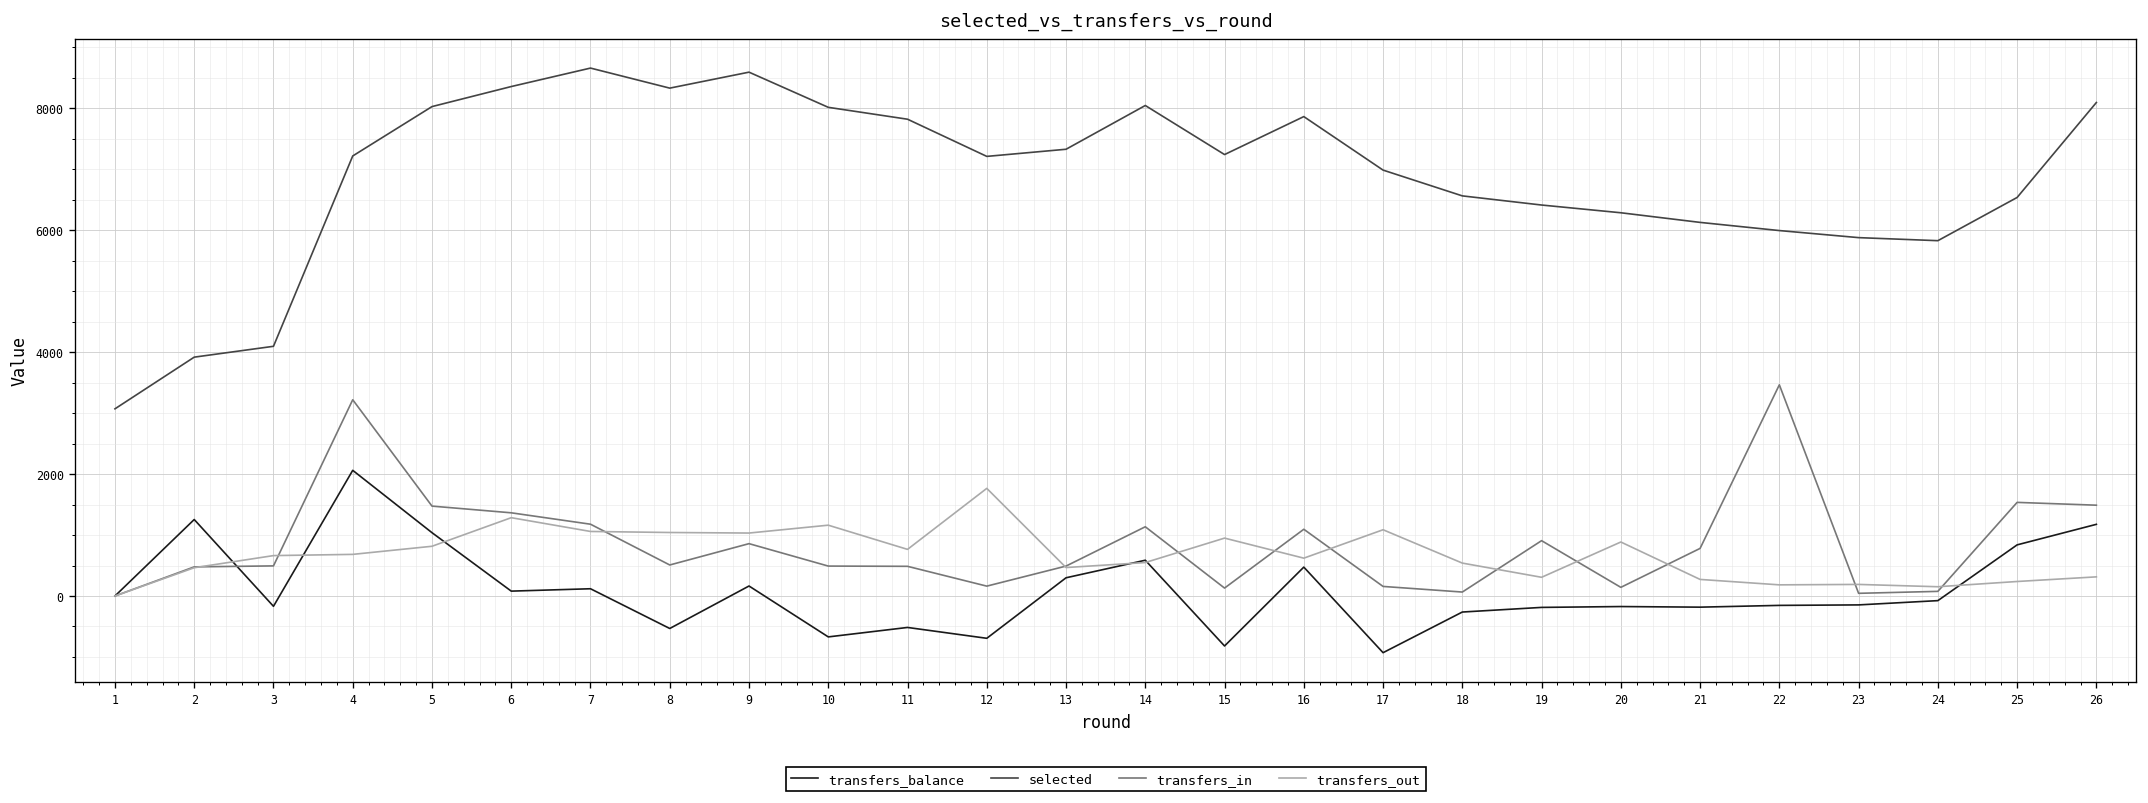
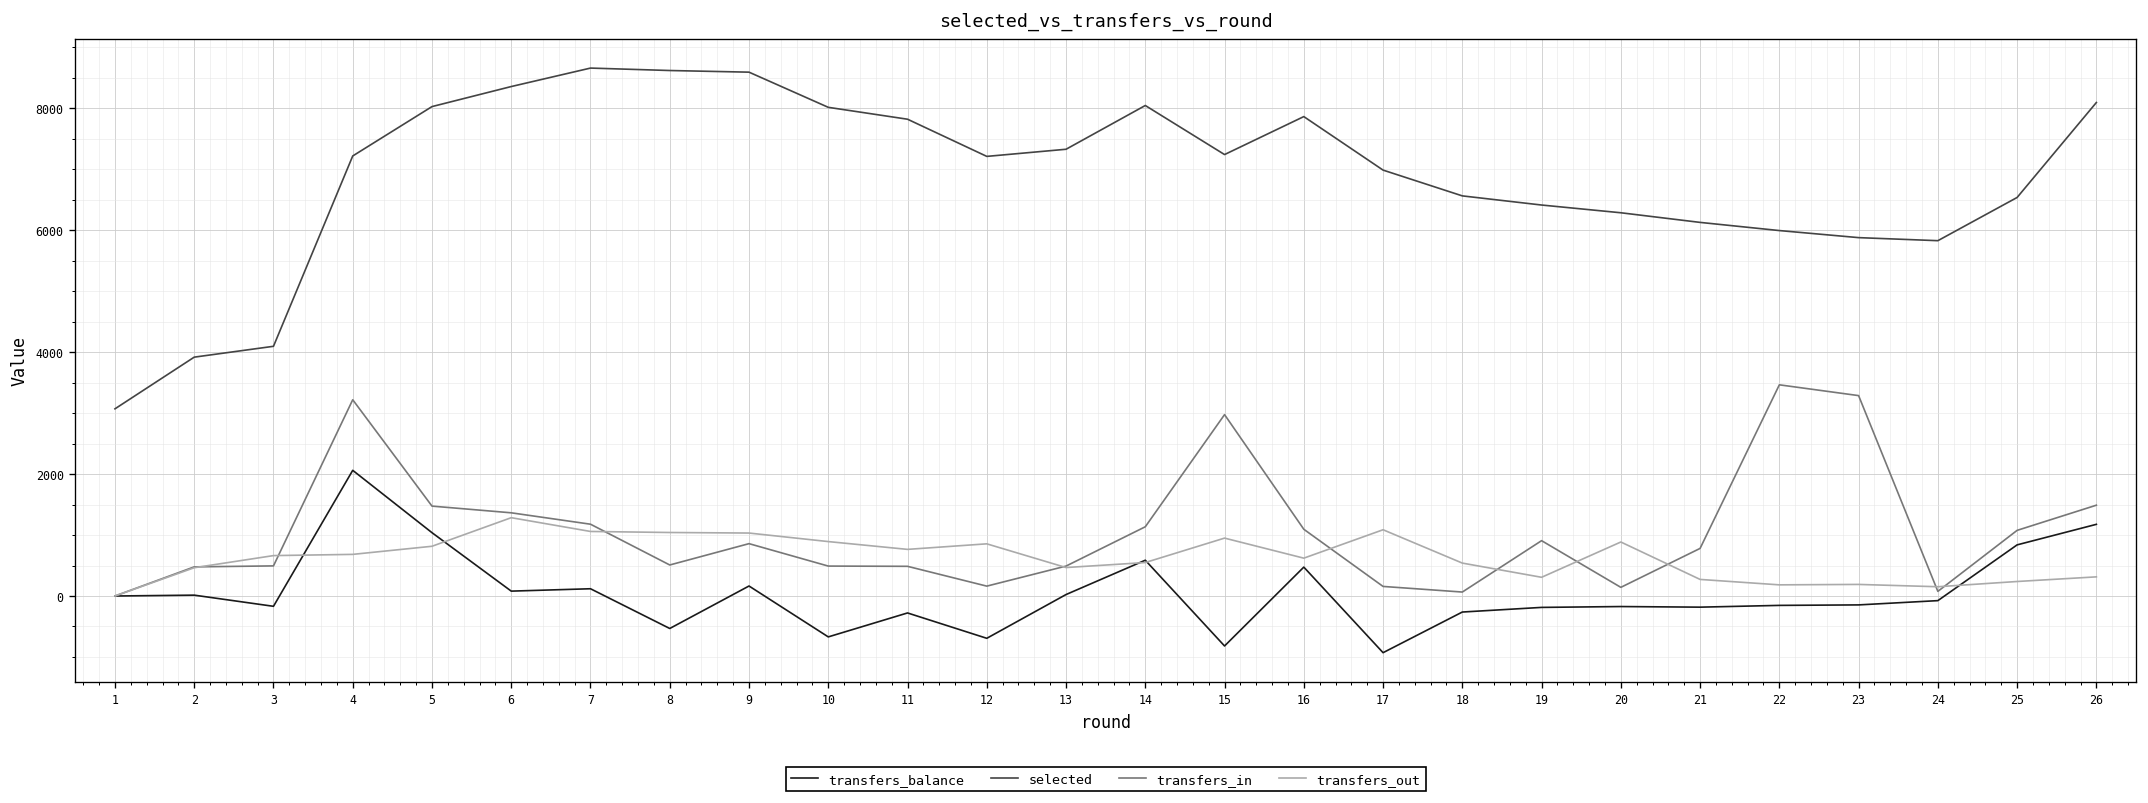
transfers_balance, 2: 1300 -> 0
selected, 8: 8300 -> 8600
transfers_out, 10: 1200 -> 900
transfers_balance, 11: -500 -> -300
transfers_out, 12: 1800 -> 900
transfers_balance, 13: 300 -> 0
transfers_in, 15: 100 -> 3000
transfers_in, 23: 0 -> 3300
transfers_in, 25: 1500 -> 1100
